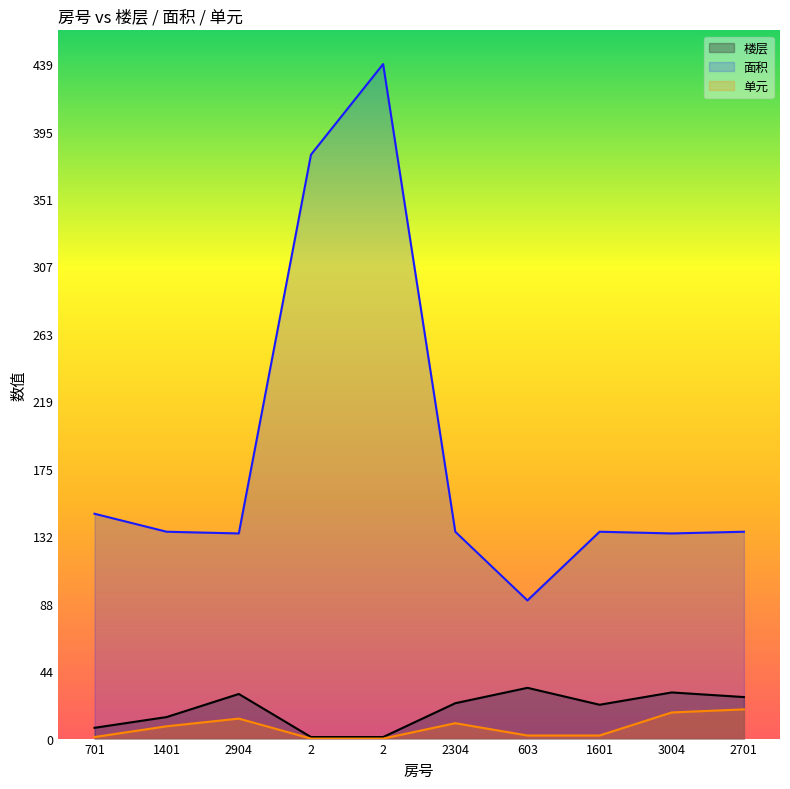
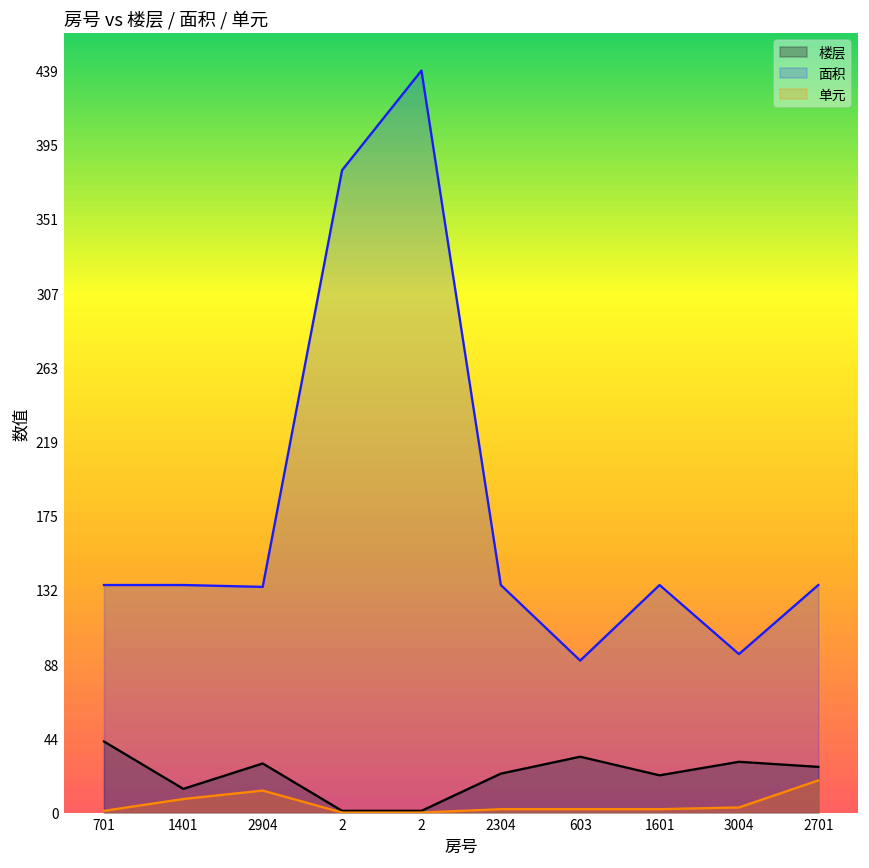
楼层, 701: 7 -> 42
面积, 701: 146 -> 135
单元, 2304: 10 -> 2
面积, 3004: 133 -> 94
单元, 3004: 17 -> 3
